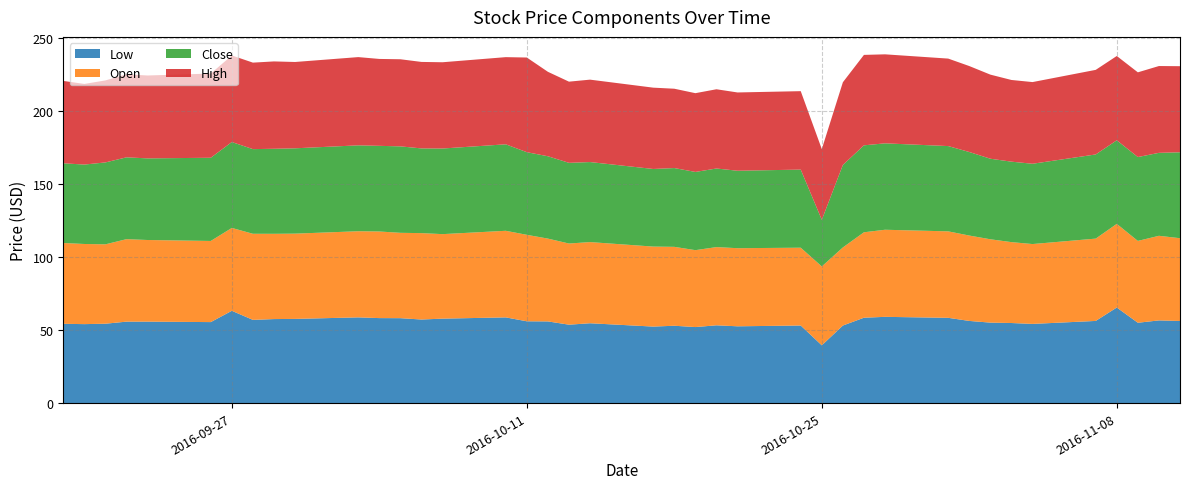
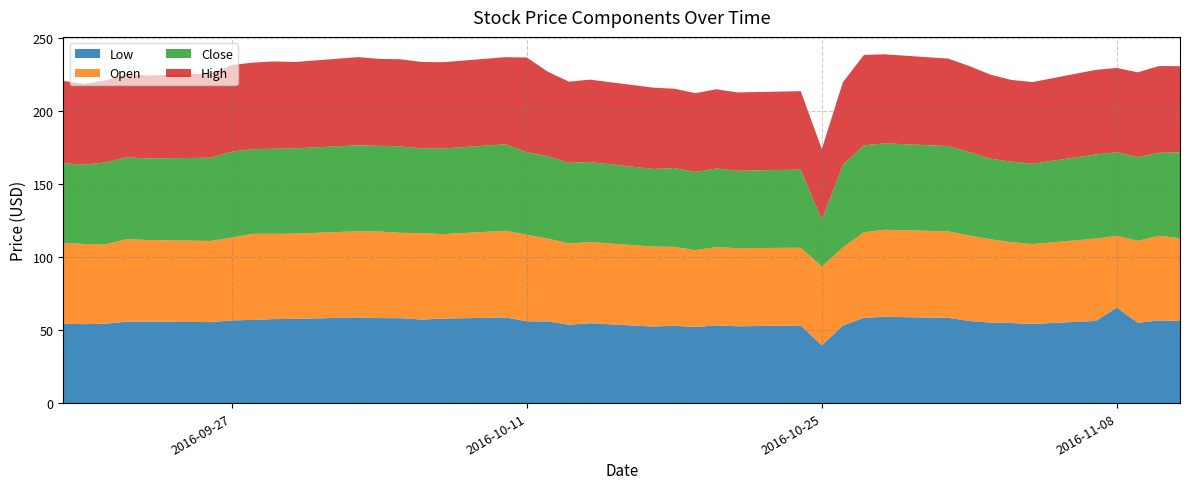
Low, 2016-09-27: 63 -> 57
Open, 2016-11-08: 57 -> 49
